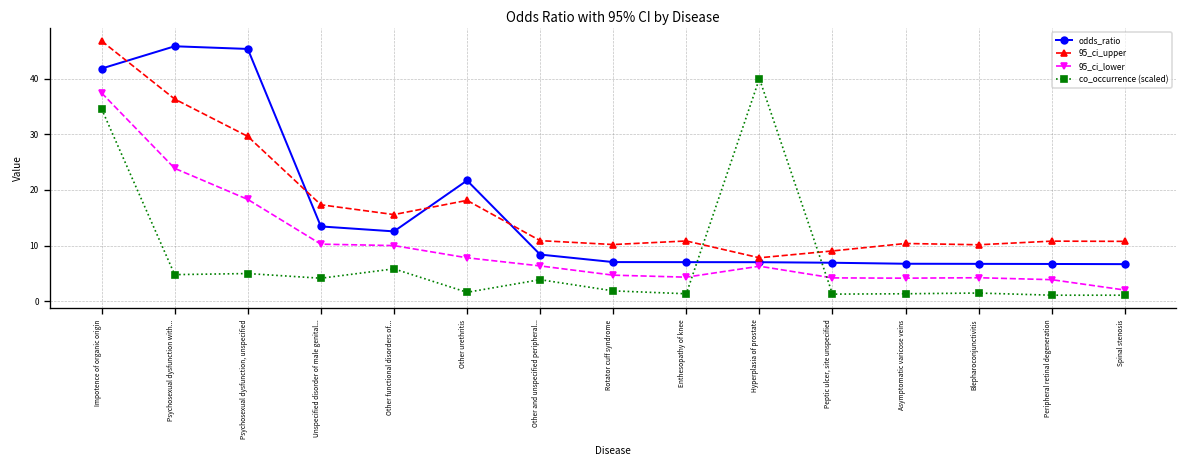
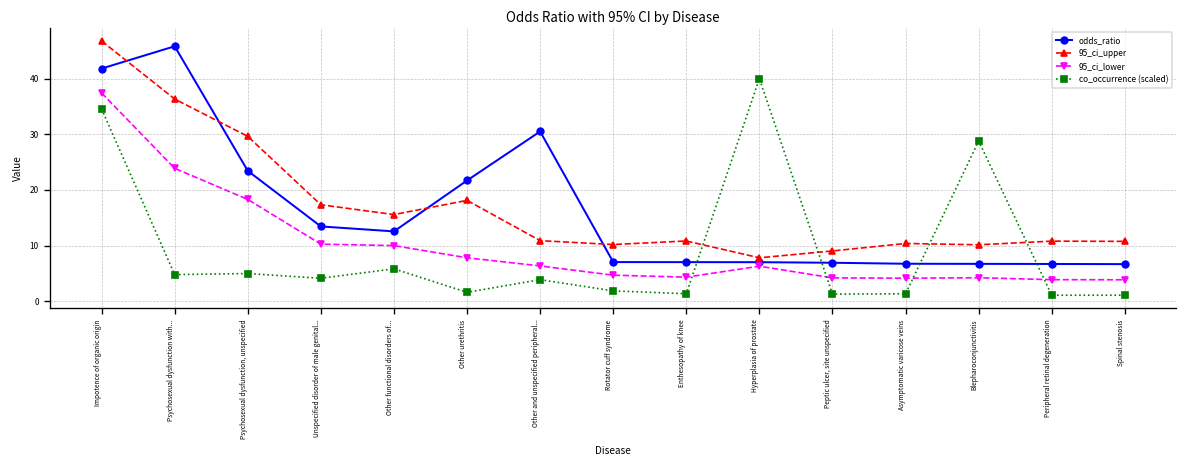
odds_ratio, Psychosexual dysfunction, unspecified: 45 -> 23
odds_ratio, Other and unspecified peripheral...: 8 -> 31
co_occurrence (scaled), Blepharoconjunctivitis: 1 -> 29
95_ci_lower, Spinal stenosis: 2 -> 4
